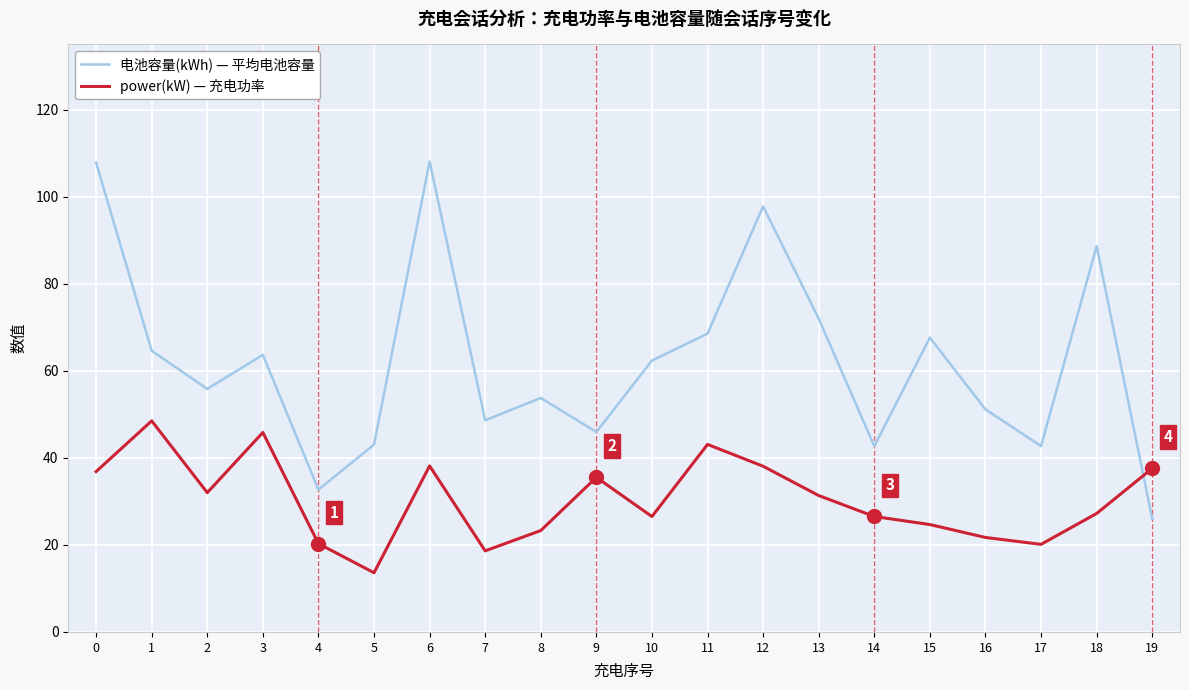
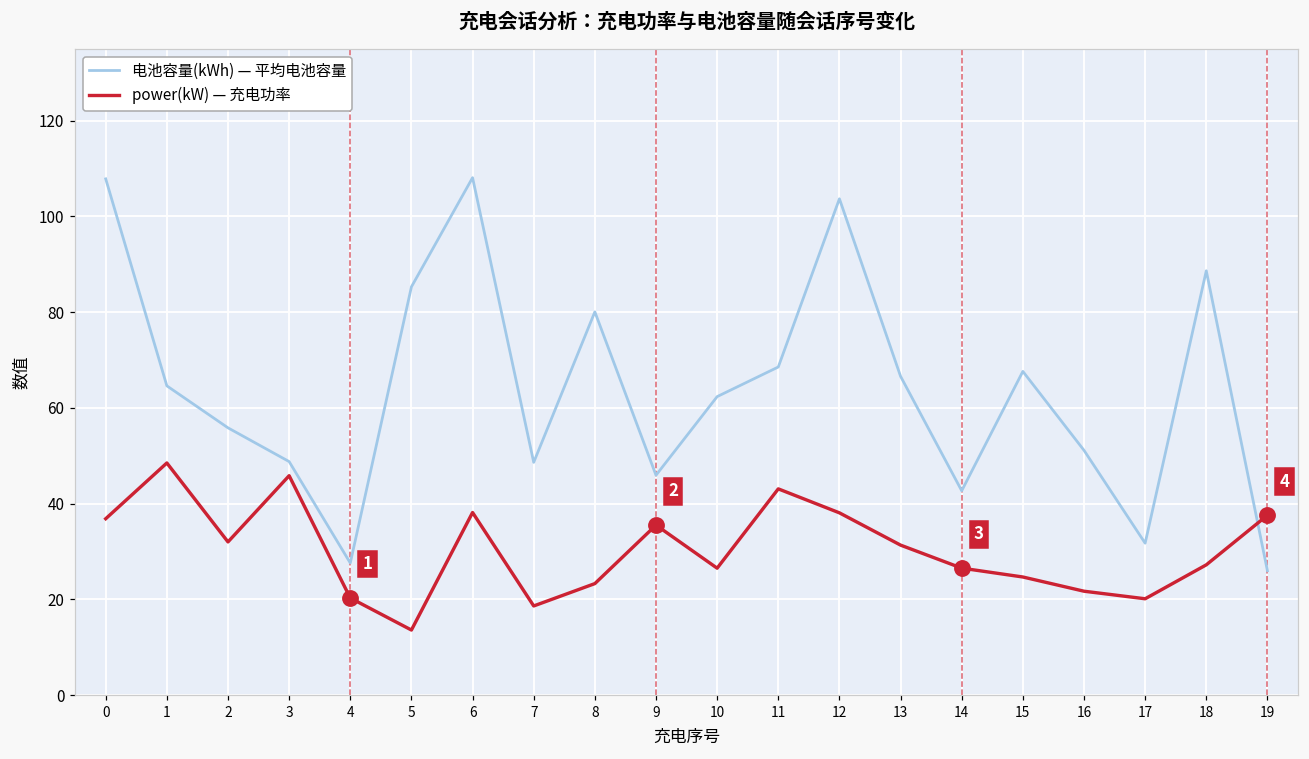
电池容量(kWh) — 平均电池容量, 3: 64 -> 49
电池容量(kWh) — 平均电池容量, 4: 33 -> 28
电池容量(kWh) — 平均电池容量, 5: 43 -> 85
电池容量(kWh) — 平均电池容量, 8: 54 -> 80
电池容量(kWh) — 平均电池容量, 12: 98 -> 104
电池容量(kWh) — 平均电池容量, 13: 72 -> 67
电池容量(kWh) — 平均电池容量, 17: 43 -> 32
